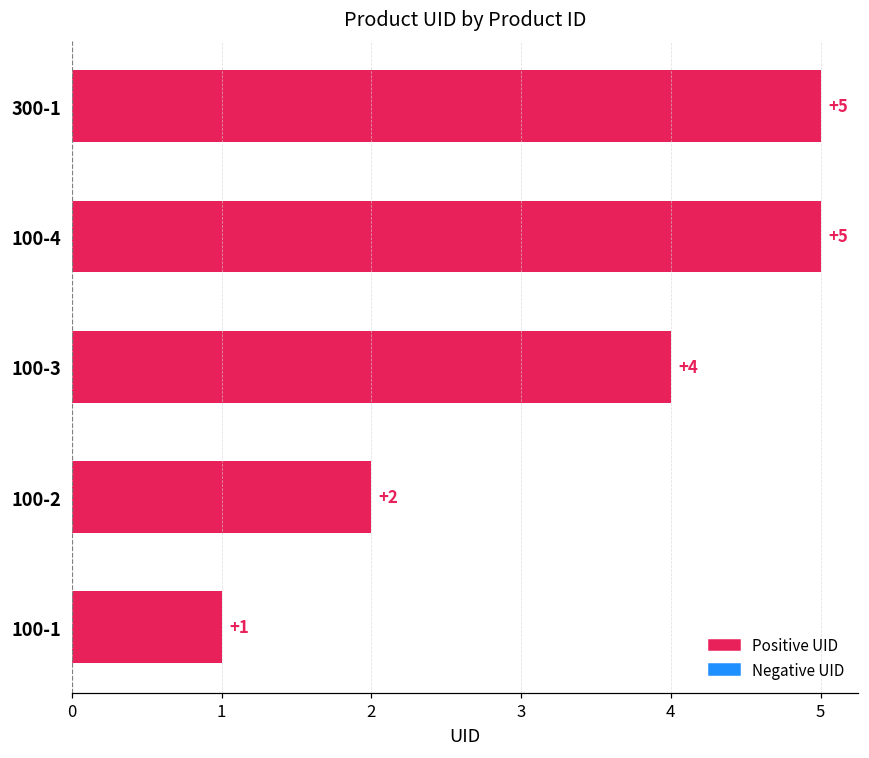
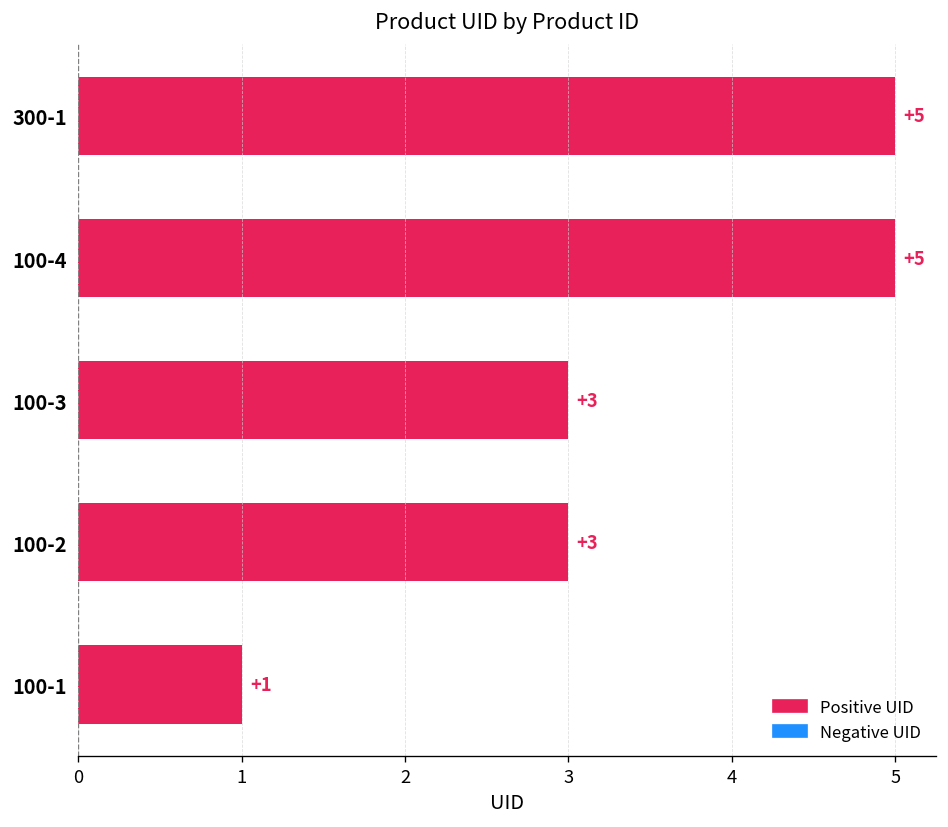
100-3: +4 -> +3
100-2: +2 -> +3
